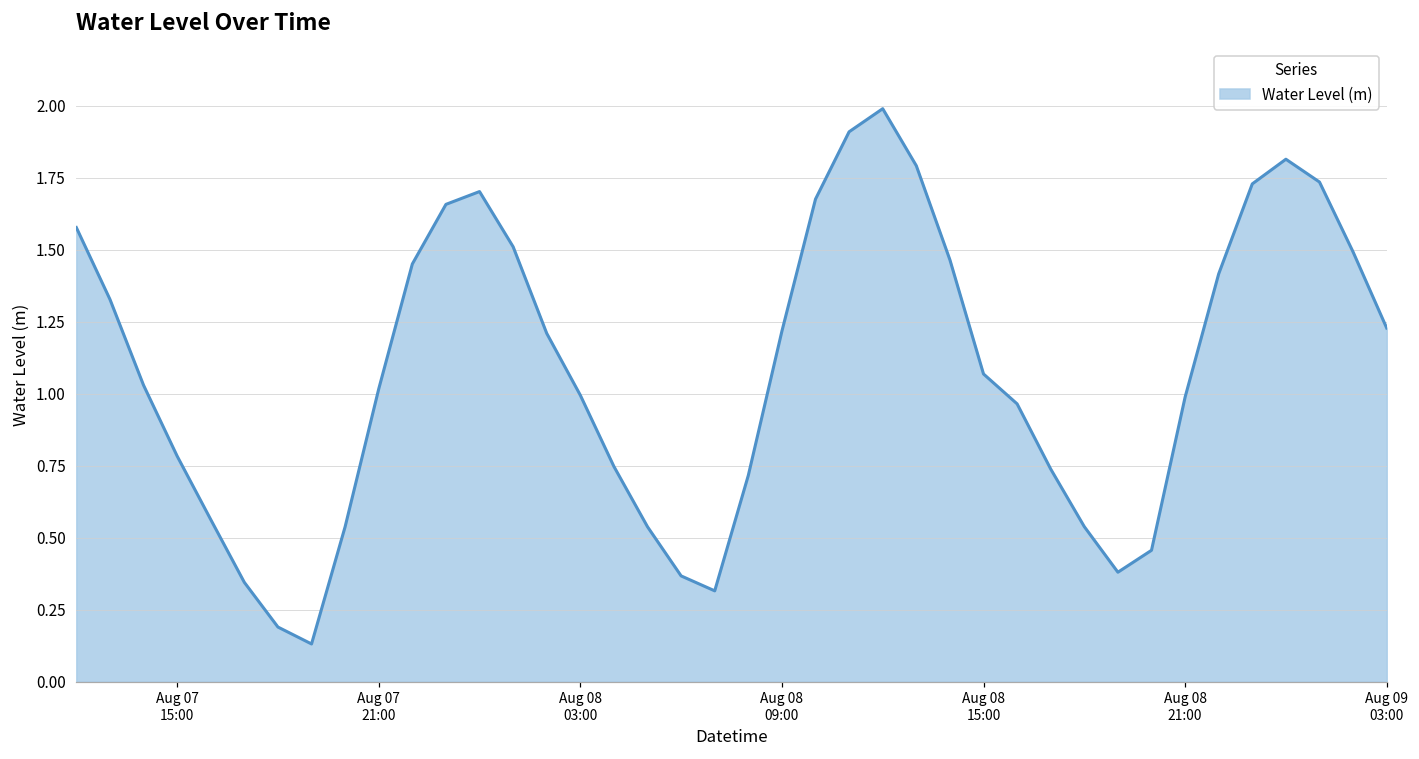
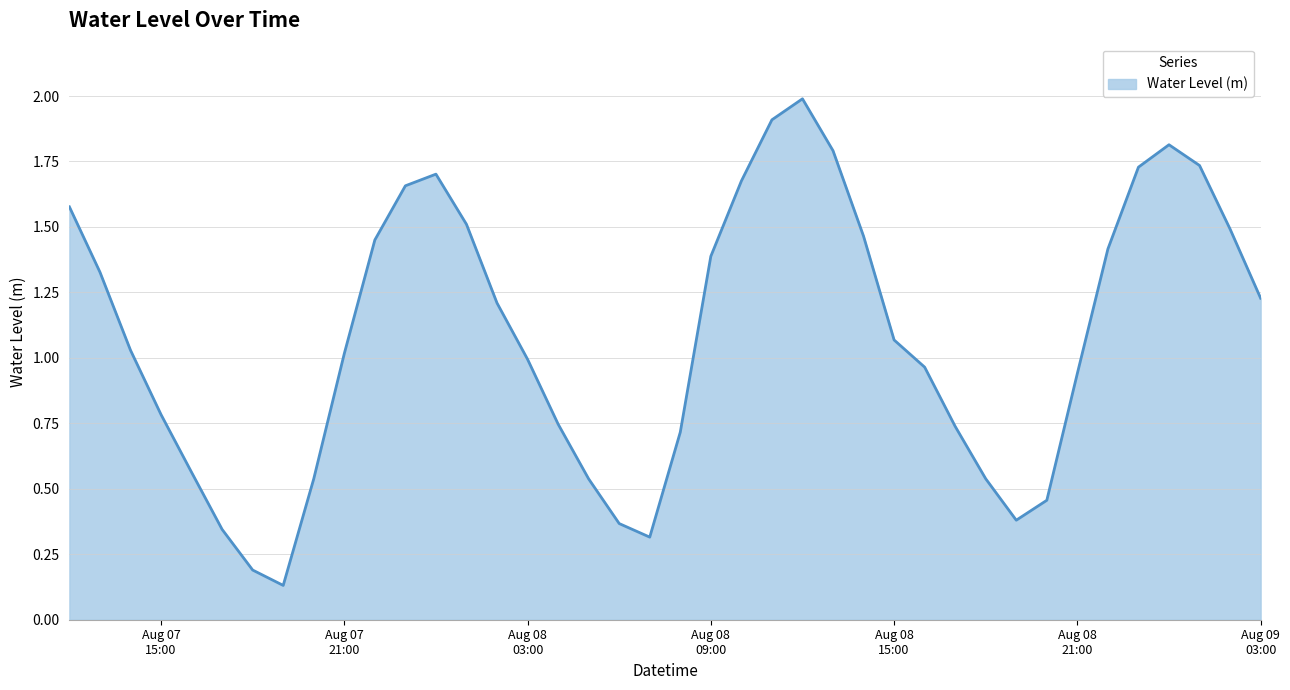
Aug 08 09:00: 1.22 -> 1.39
Aug 08 21:00: 0.99 -> 0.94
